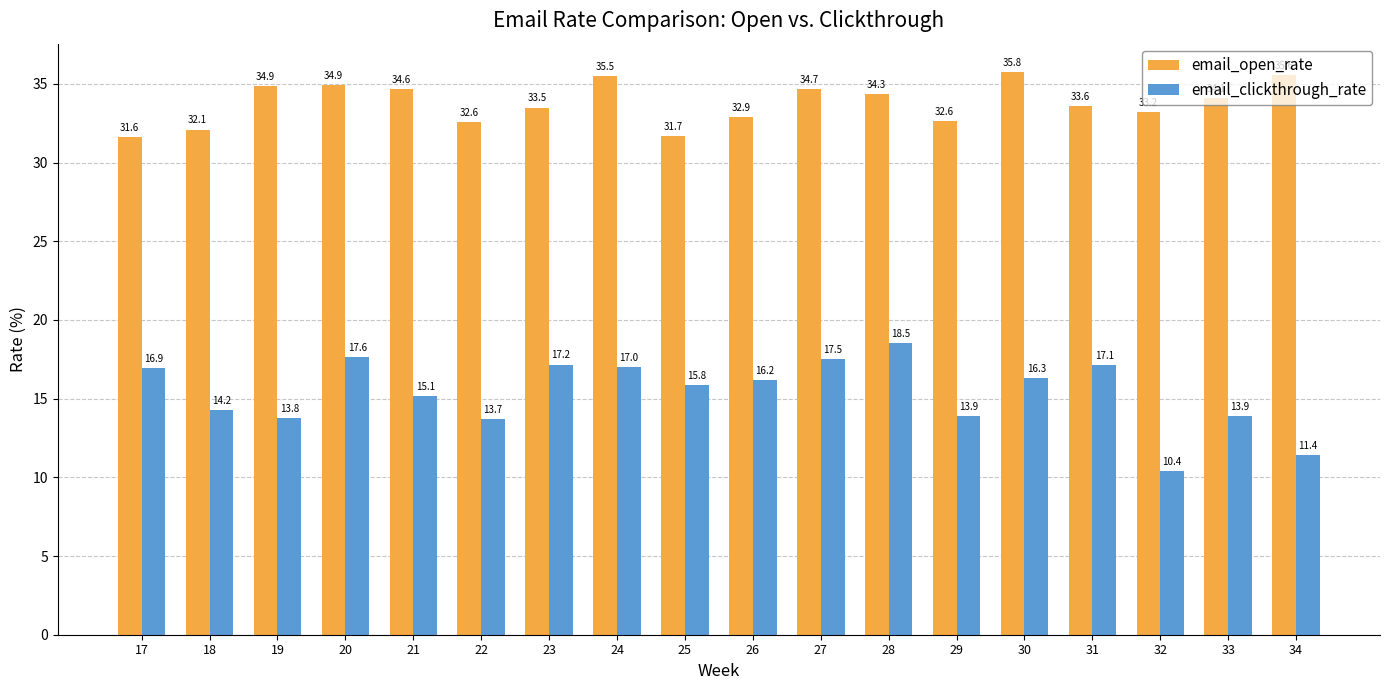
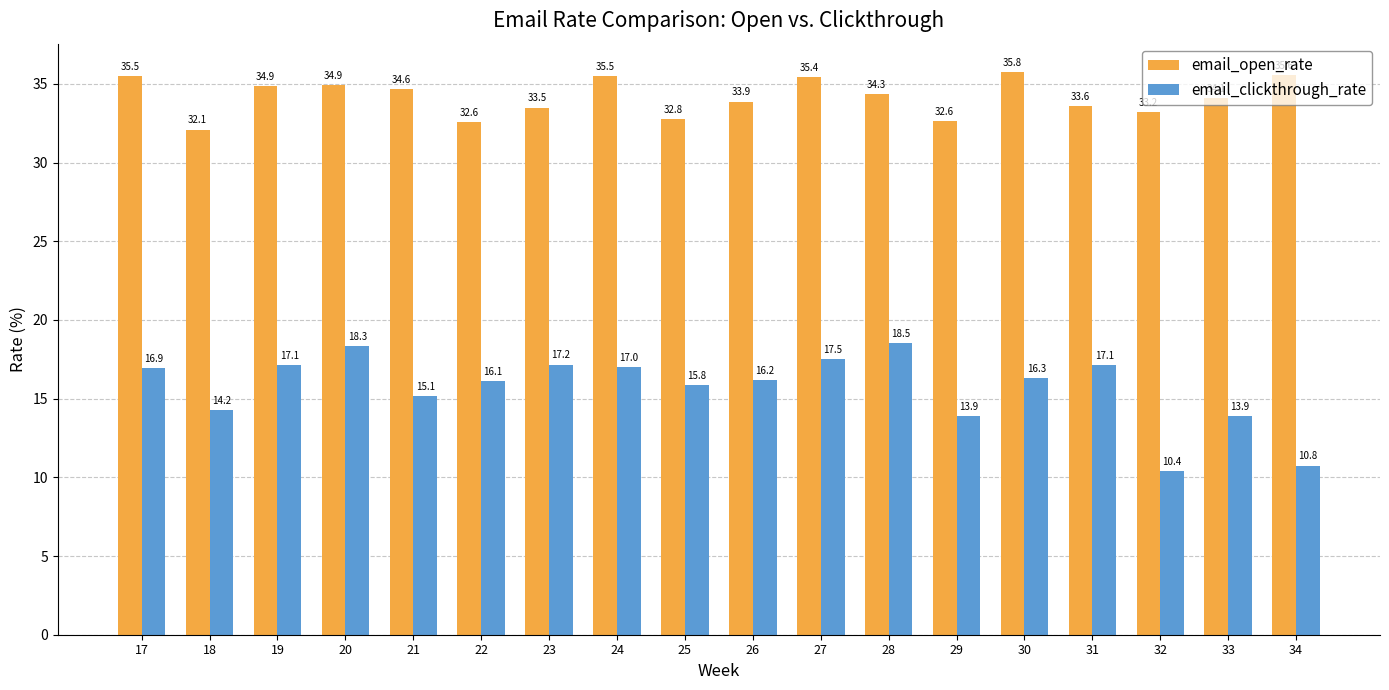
email_open_rate, 17: 31.6 -> 35.5
email_clickthrough_rate, 19: 13.8 -> 17.1
email_clickthrough_rate, 20: 17.6 -> 18.3
email_clickthrough_rate, 22: 13.7 -> 16.1
email_open_rate, 25: 31.7 -> 32.8
email_open_rate, 26: 32.9 -> 33.9
email_open_rate, 27: 34.7 -> 35.4
email_clickthrough_rate, 34: 11.4 -> 10.8
